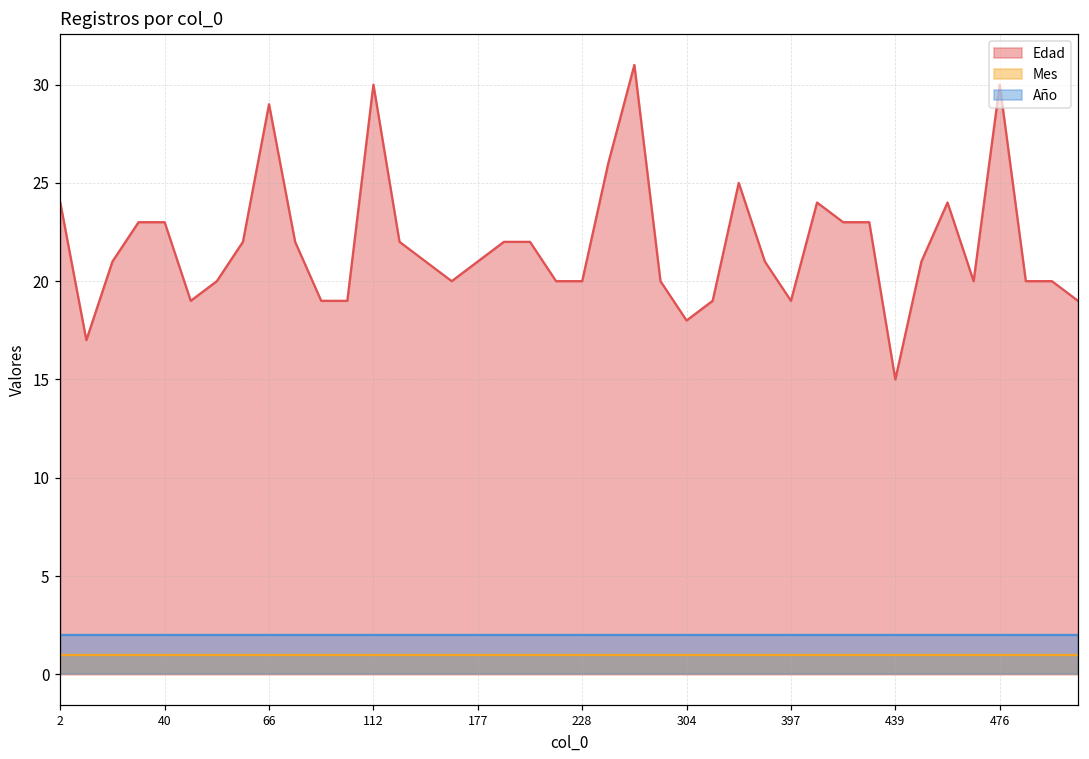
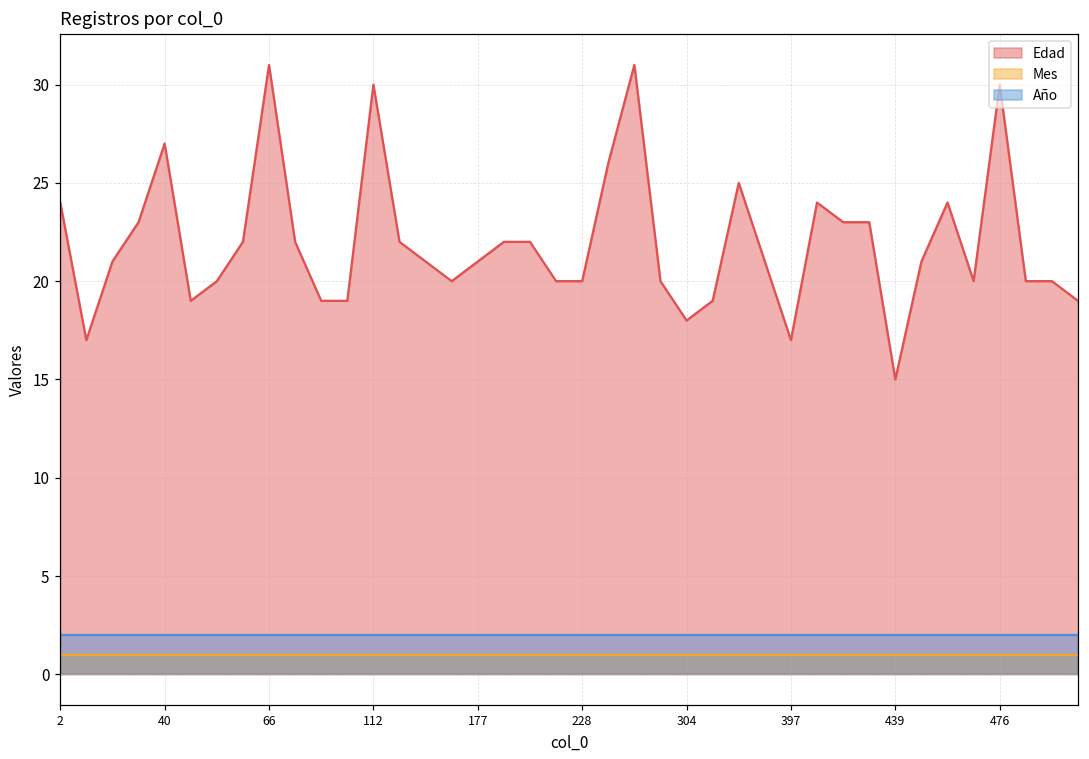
Edad, 40: 23 -> 27
Edad, 66: 29 -> 31
Edad, 397: 19 -> 17
